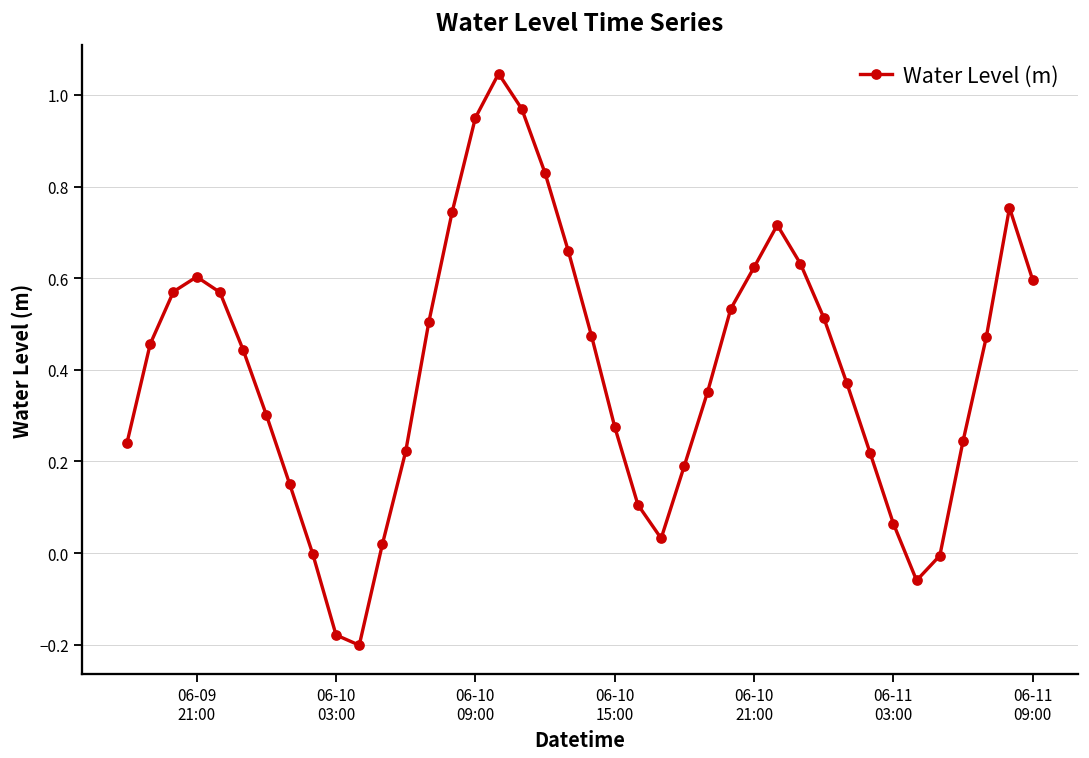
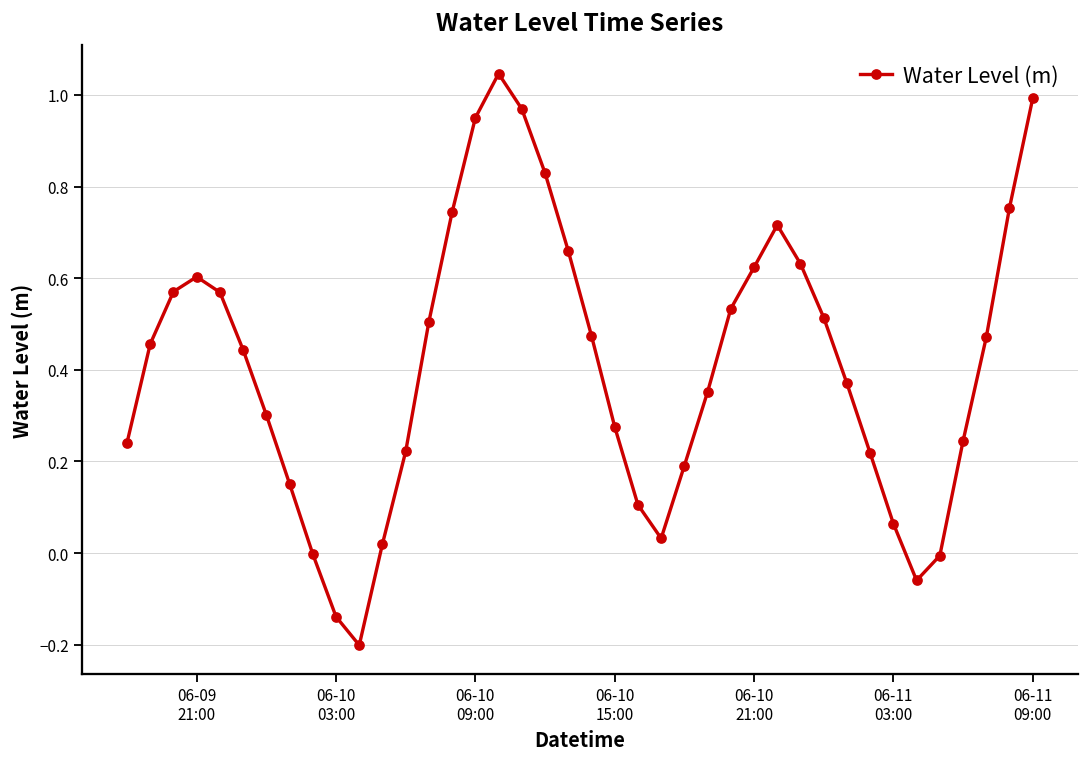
06-10 03:00: -0.18 -> -0.14
06-11 09:00: 0.60 -> 0.99
